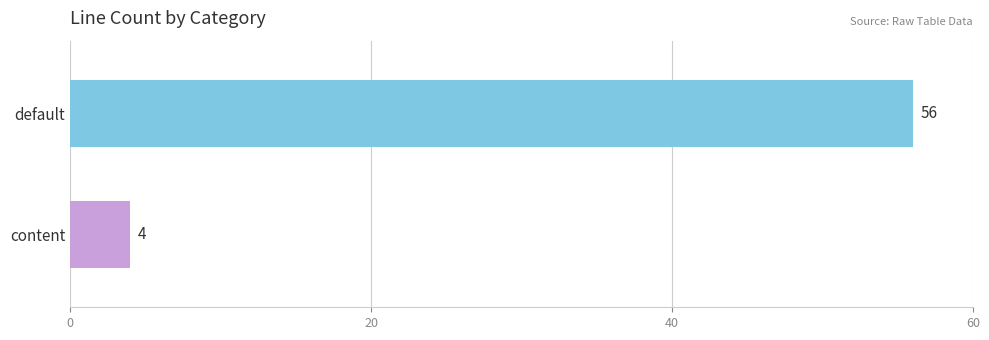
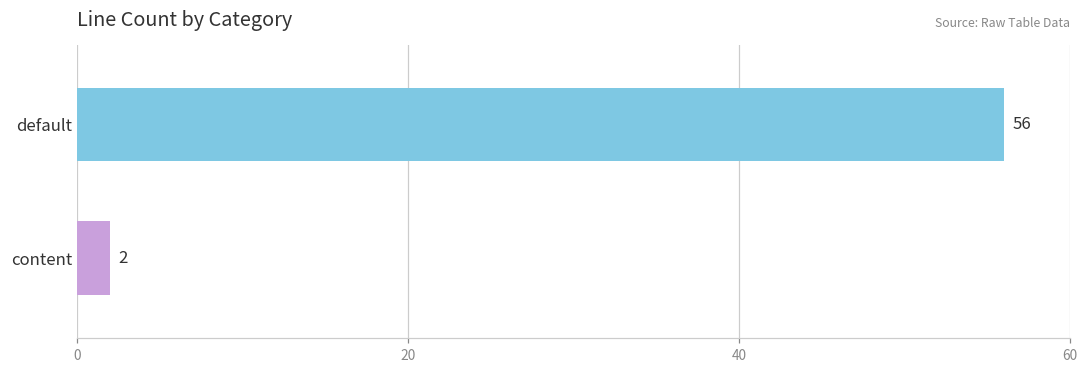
content: 4 -> 2
